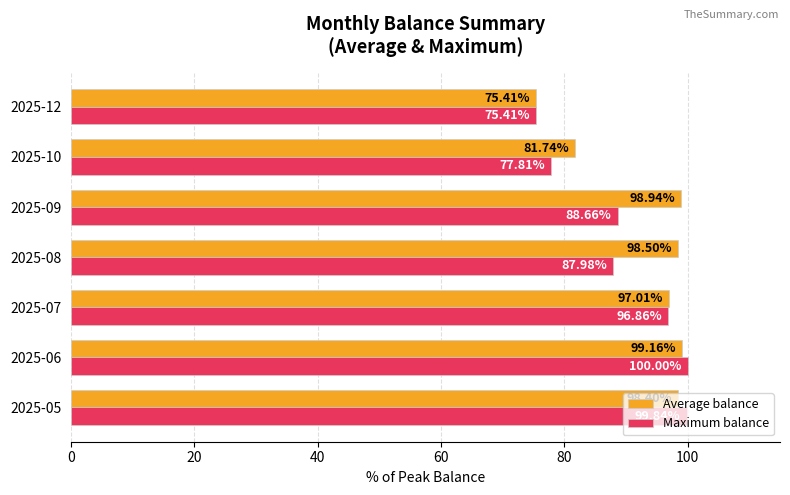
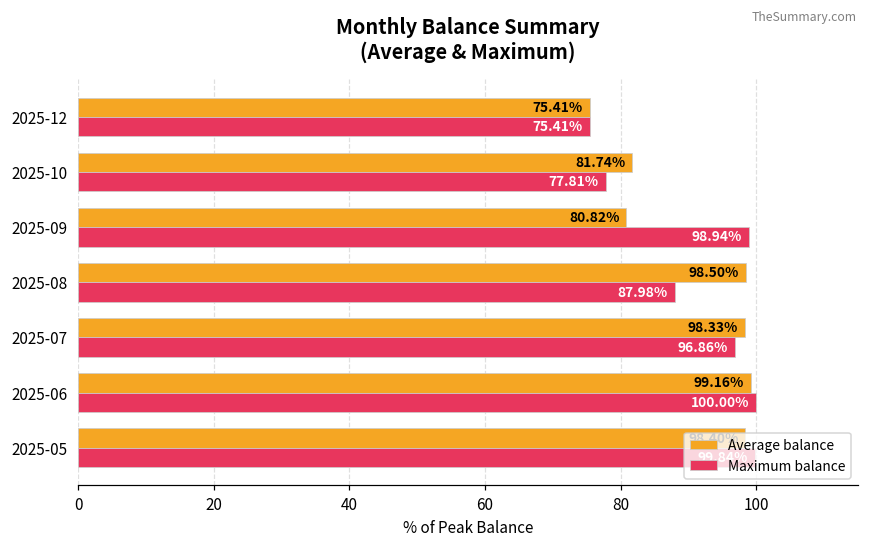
Average balance, 2025-09: 98.94% -> 80.82%
Maximum balance, 2025-09: 88.66% -> 98.94%
Average balance, 2025-07: 97.01% -> 98.33%
